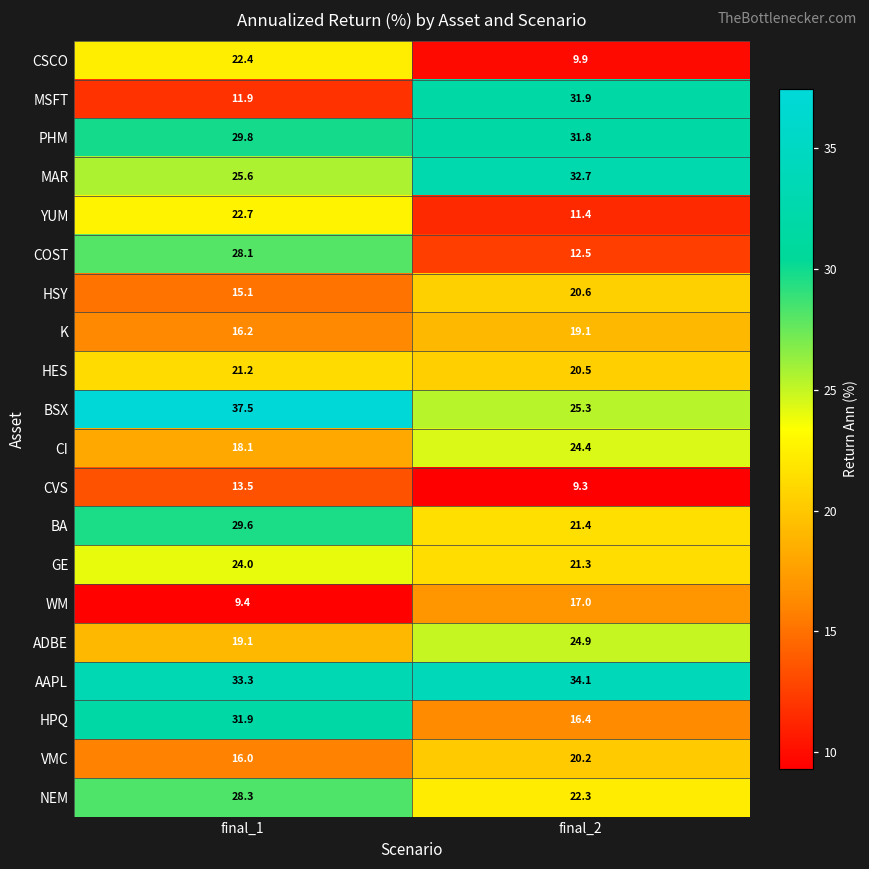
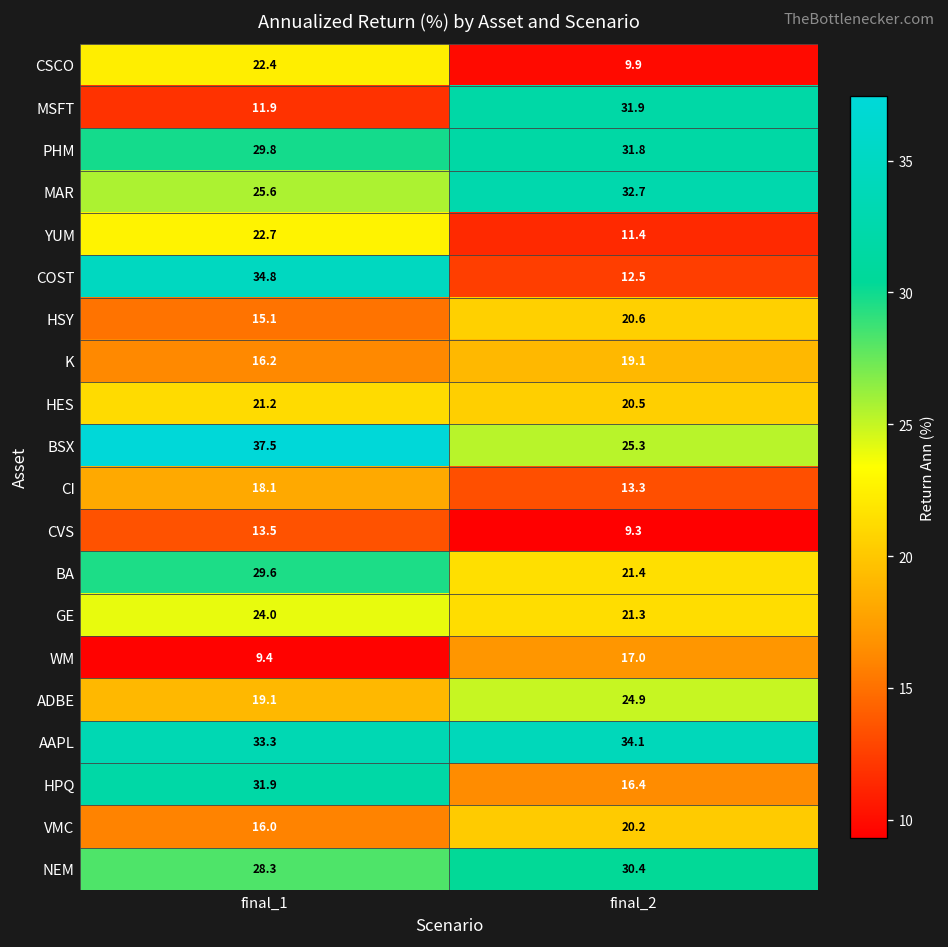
COST, final_1: 28.1 -> 34.8
CI, final_2: 24.4 -> 13.3
NEM, final_2: 22.3 -> 30.4
